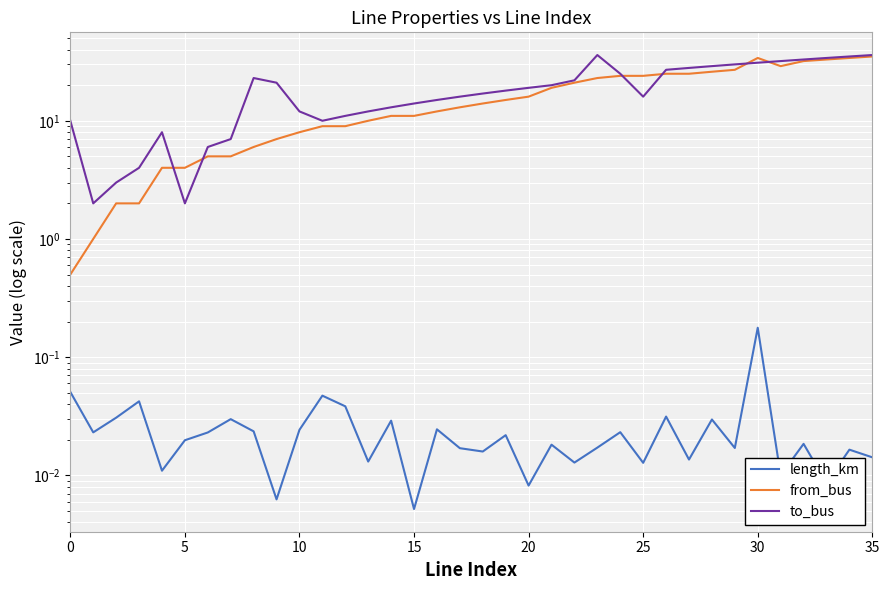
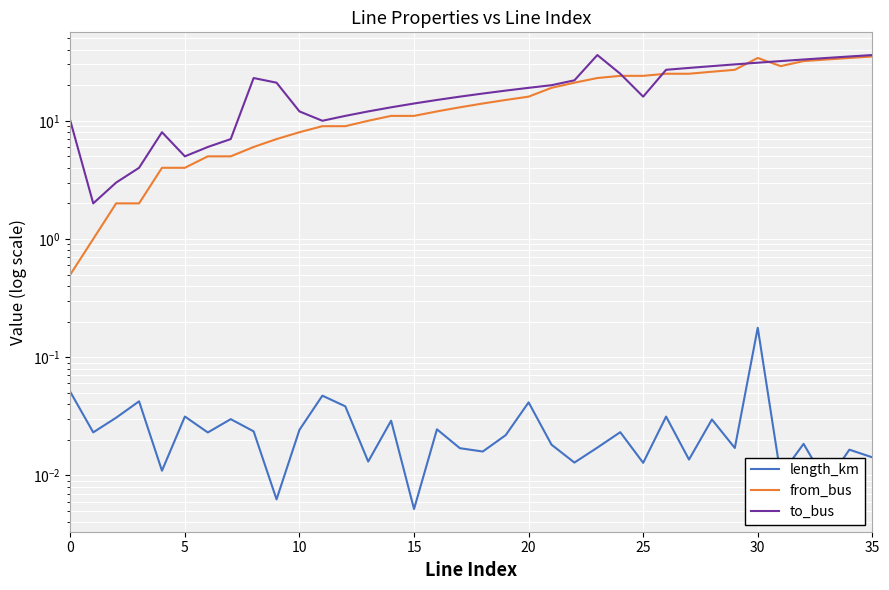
length_km, 5: 0.020 -> 0.031
to_bus, 5: 2 -> 5
length_km, 20: 0.008 -> 0.041
